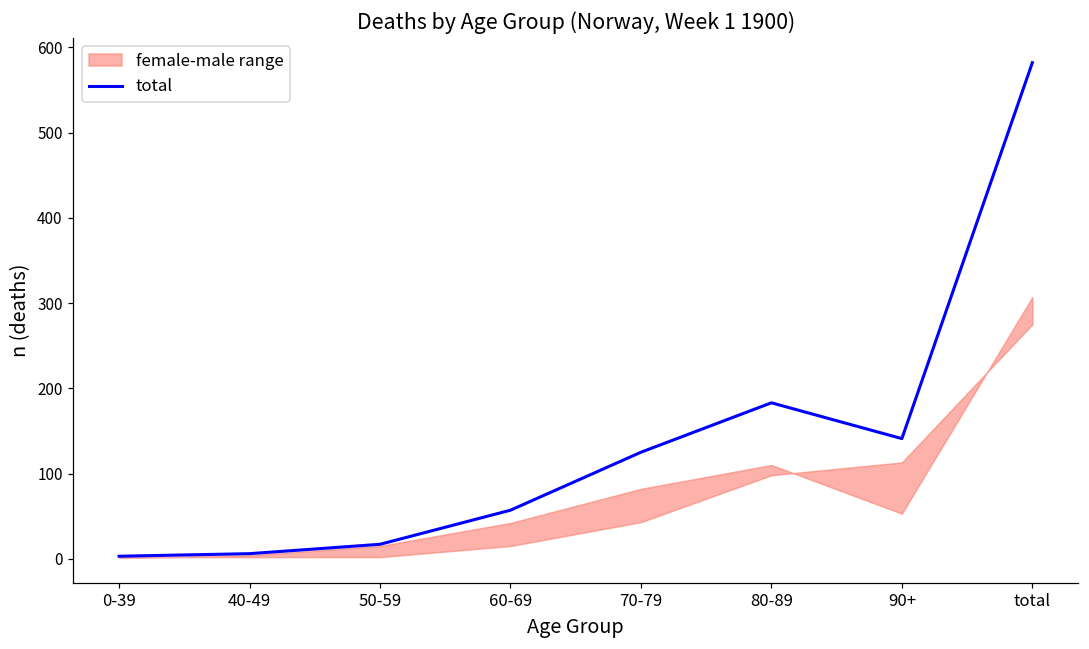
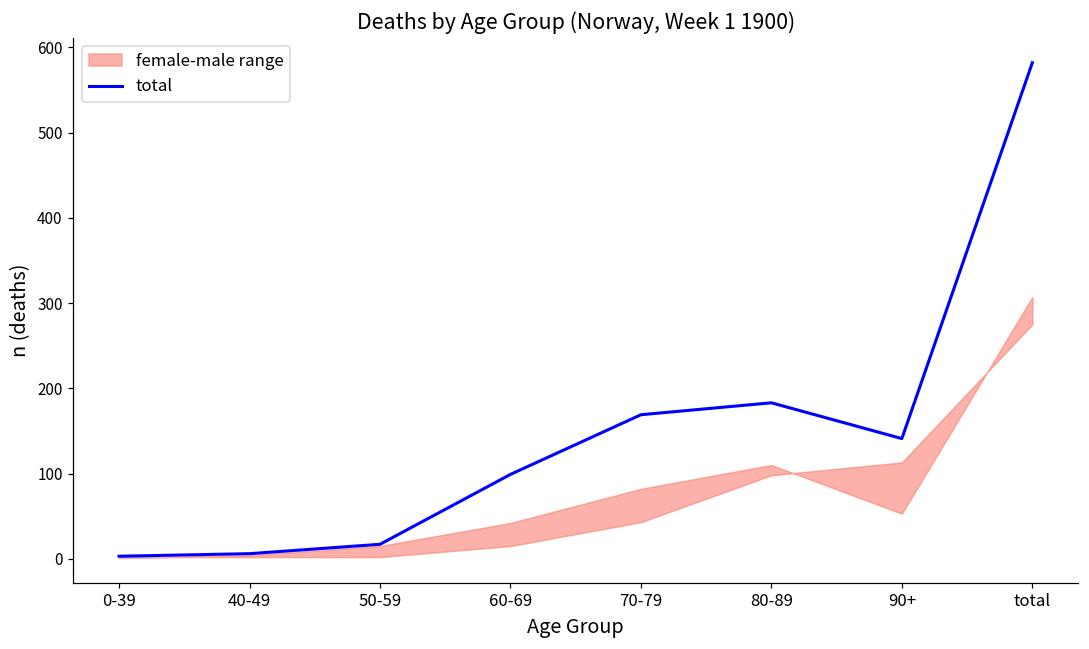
total, 60-69: 60 -> 100
total, 70-79: 130 -> 170
